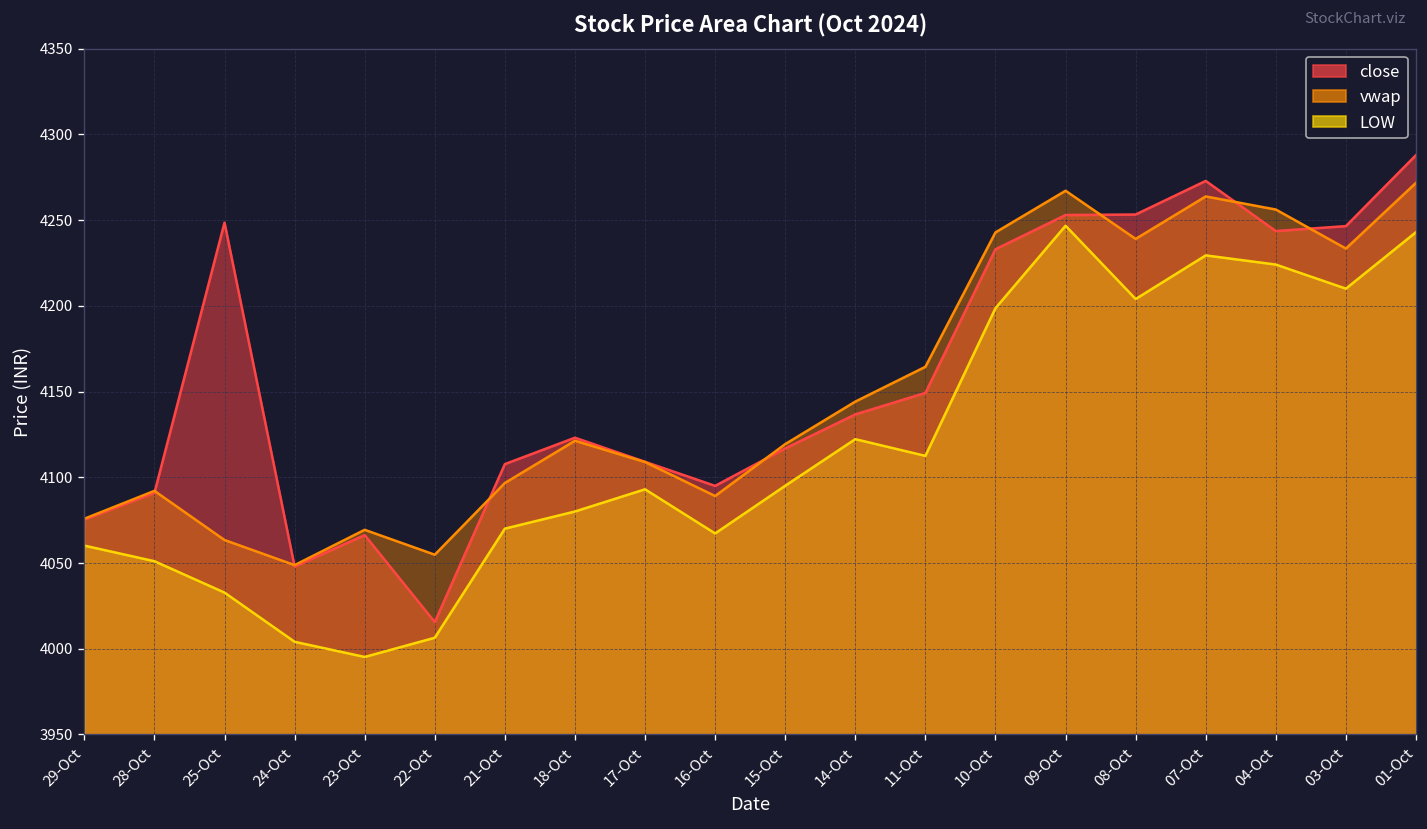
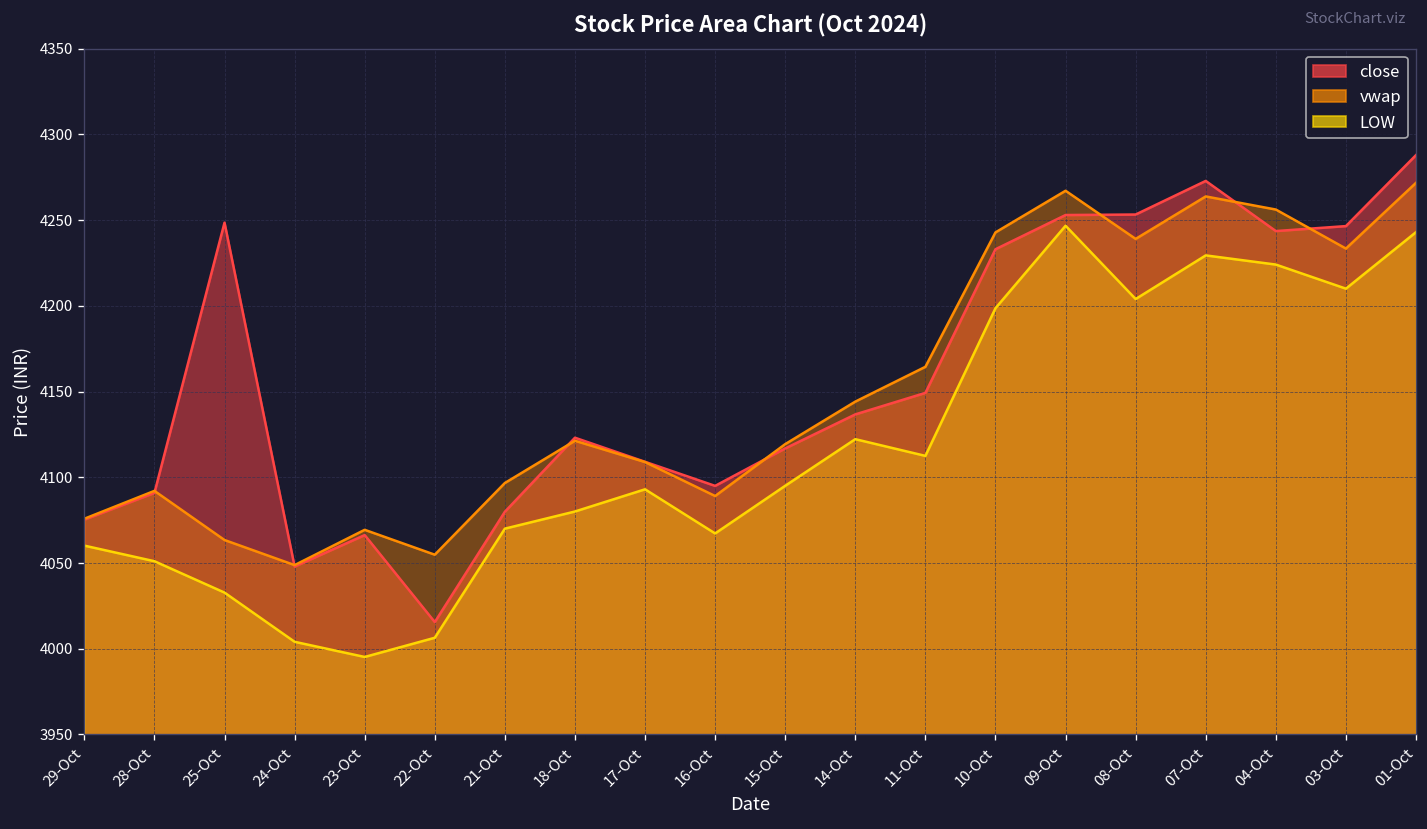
close, 21-Oct: 4108 -> 4080
